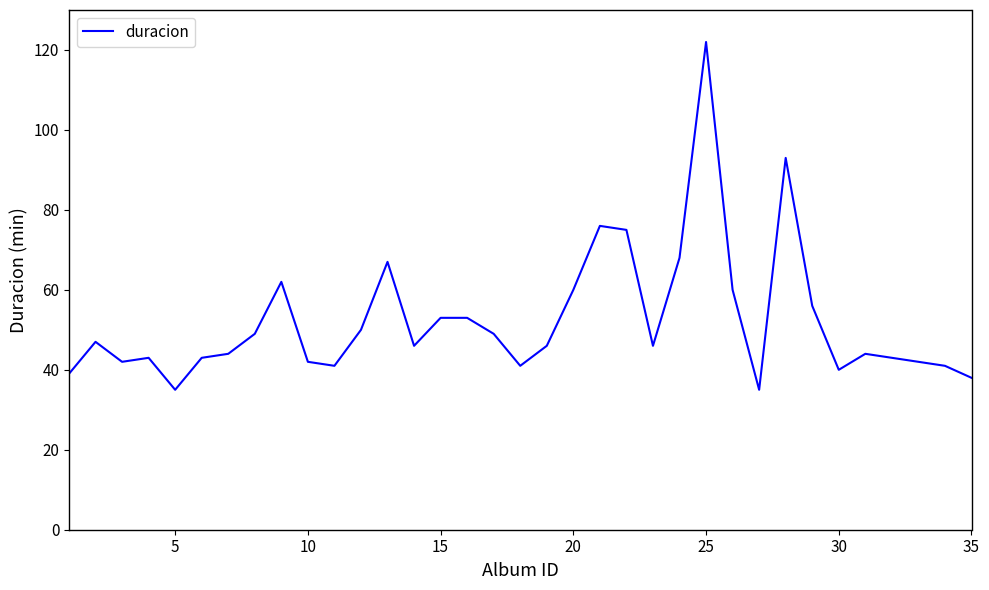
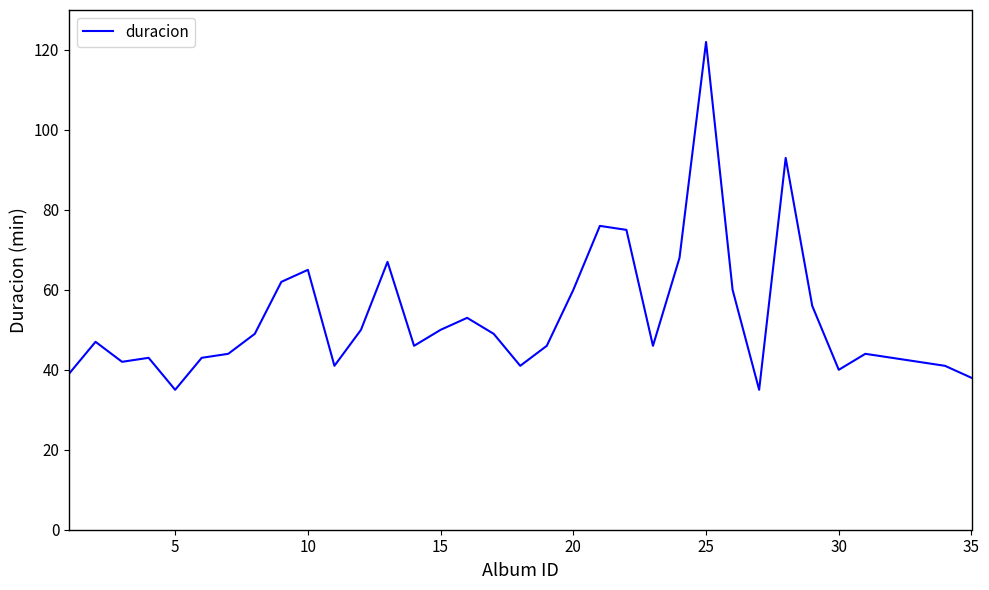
10: 42 -> 65
15: 53 -> 50
